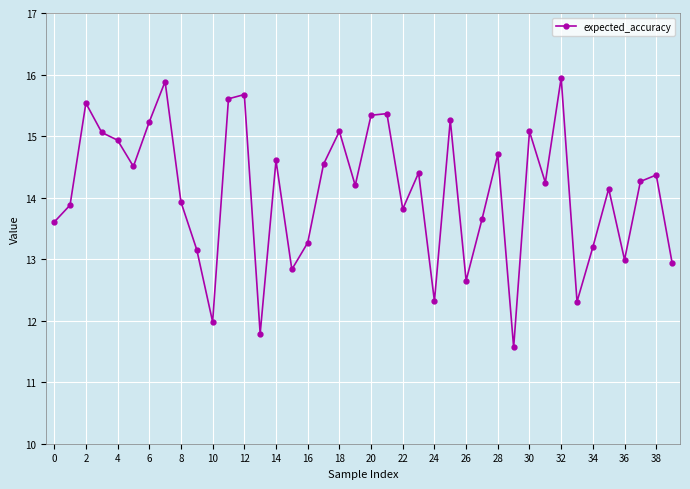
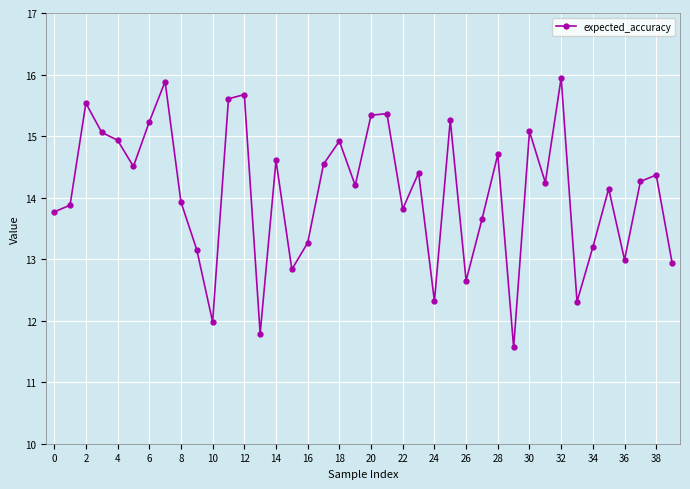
0: 13.6 -> 13.8
18: 15.1 -> 14.9
